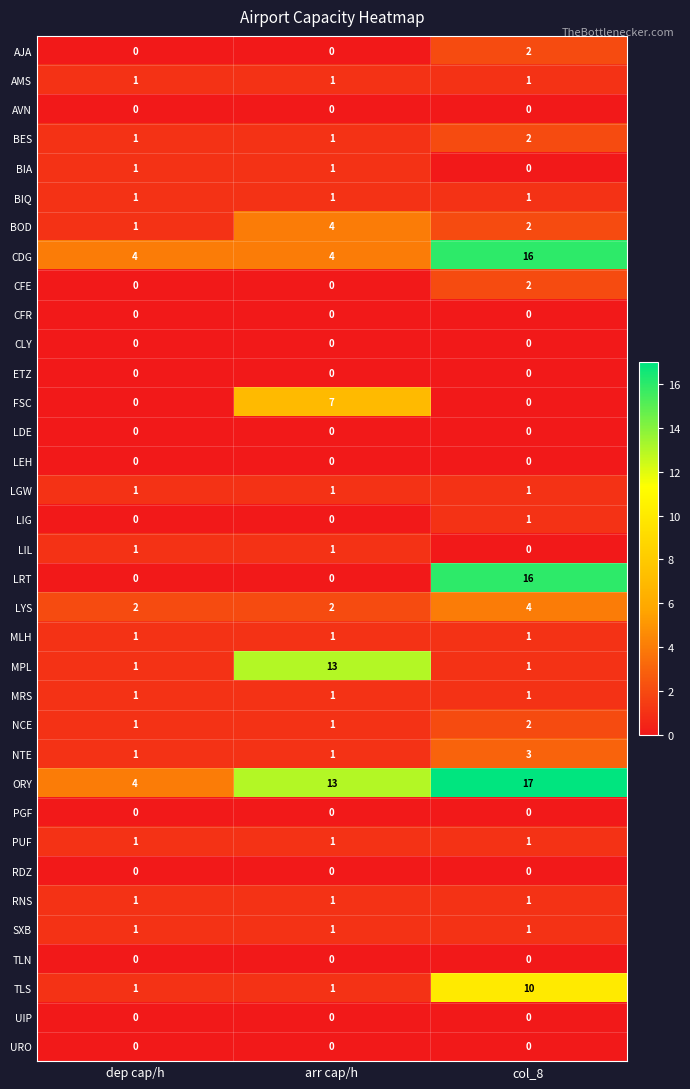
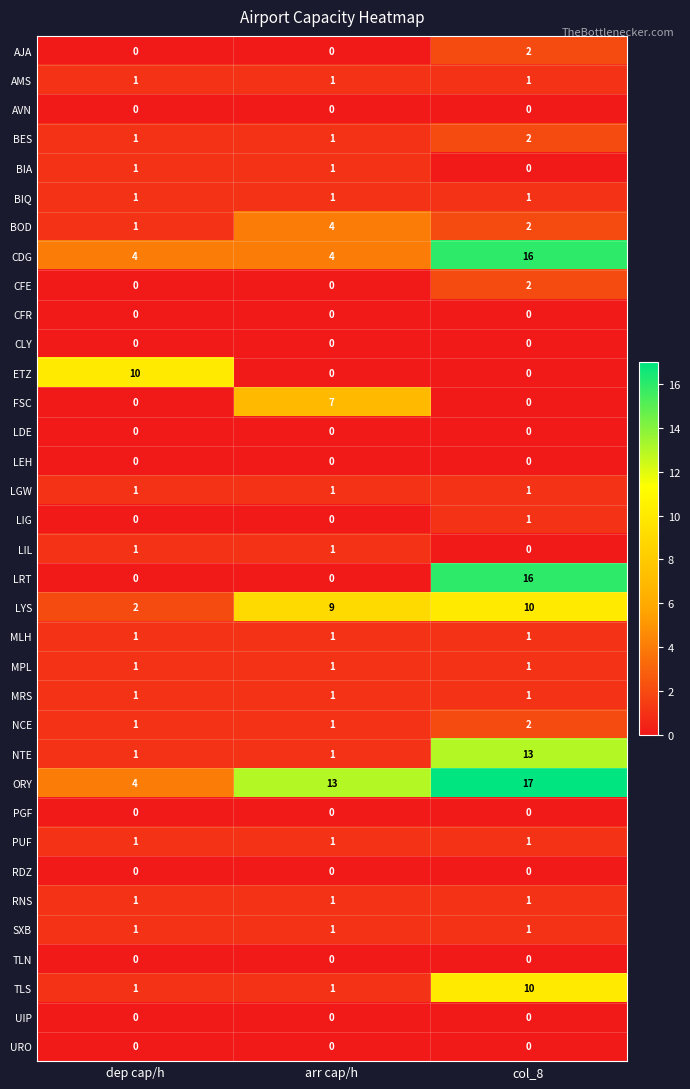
ETZ, dep cap/h: 0 -> 10
LYS, arr cap/h: 2 -> 9
LYS, col_8: 4 -> 10
MPL, arr cap/h: 13 -> 1
NTE, col_8: 3 -> 13
